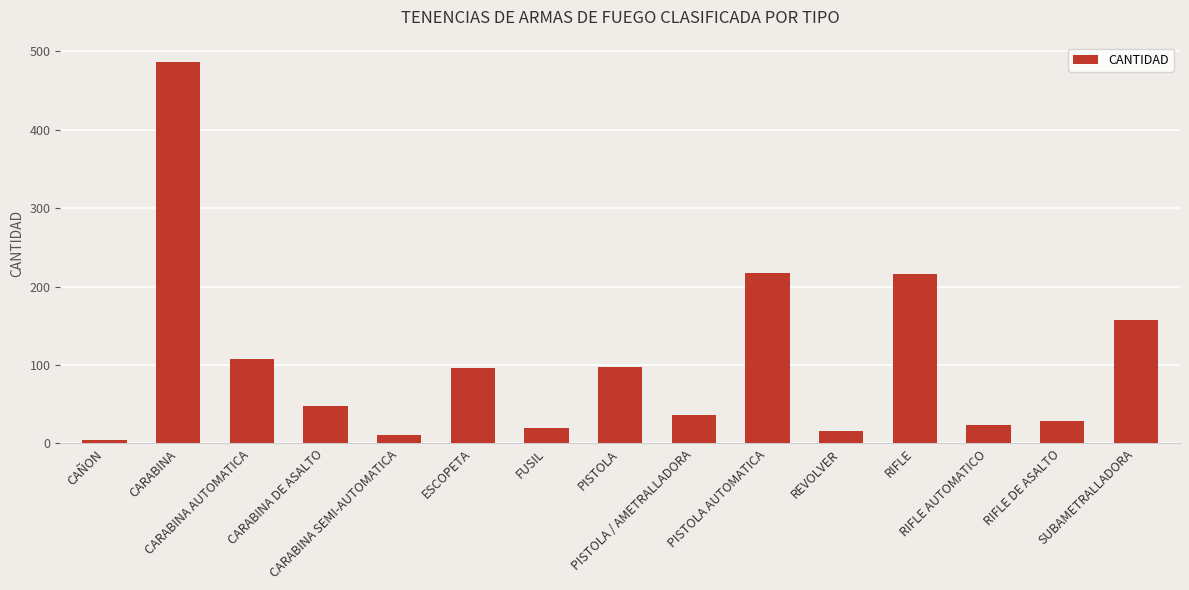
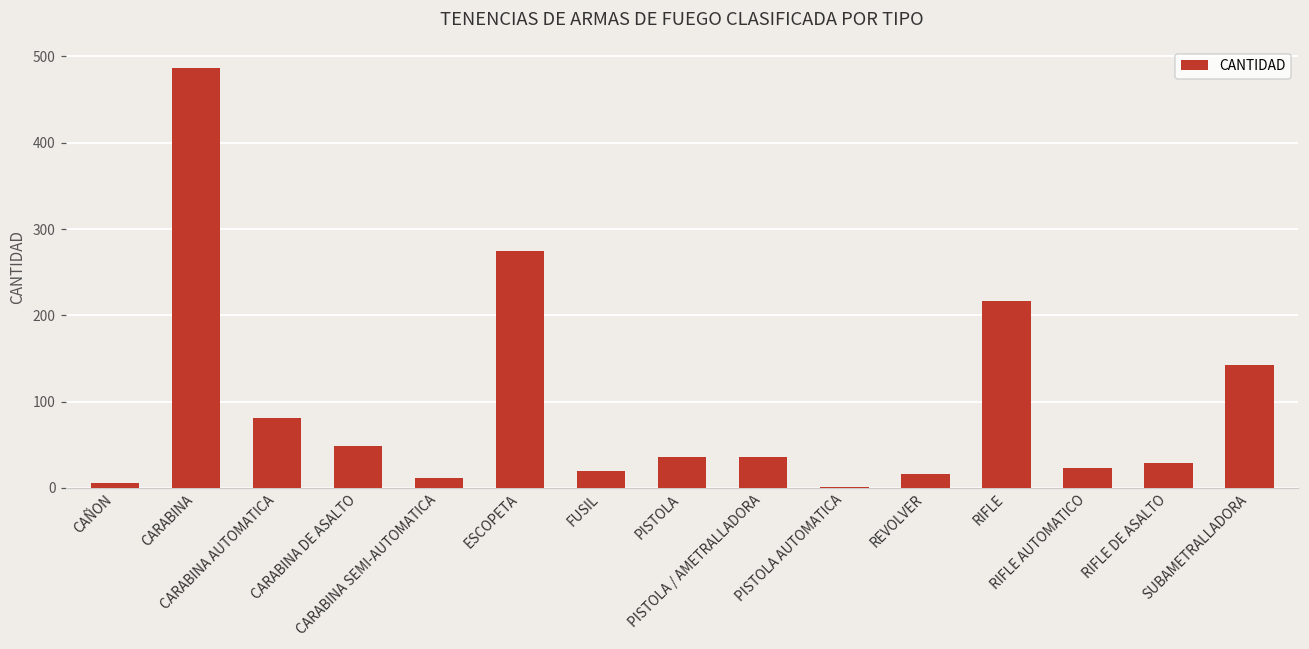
CARABINA AUTOMATICA: 110 -> 80
ESCOPETA: 100 -> 280
PISTOLA: 100 -> 40
PISTOLA AUTOMATICA: 220 -> 0
SUBAMETRALLADORA: 160 -> 140
